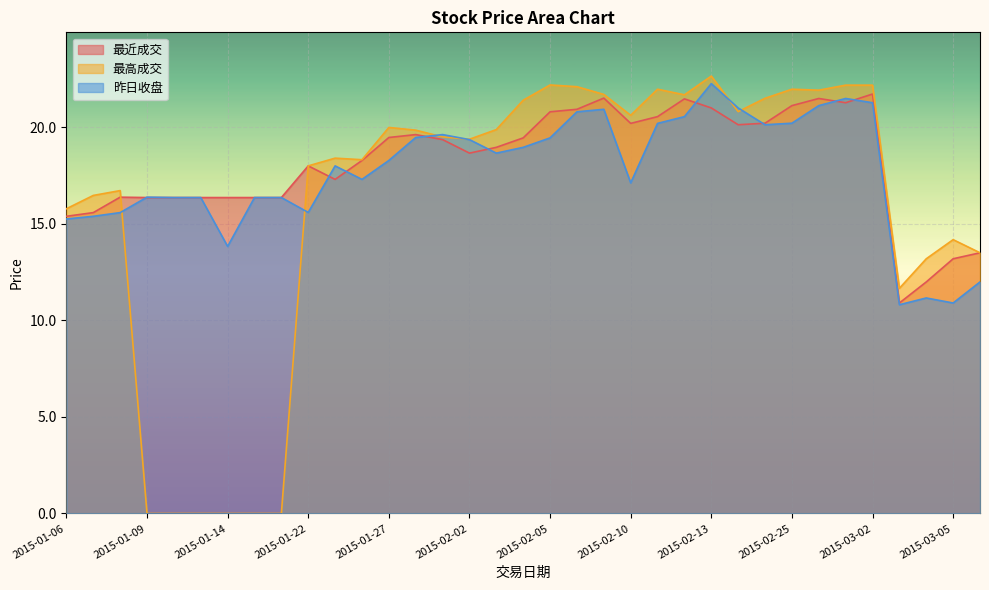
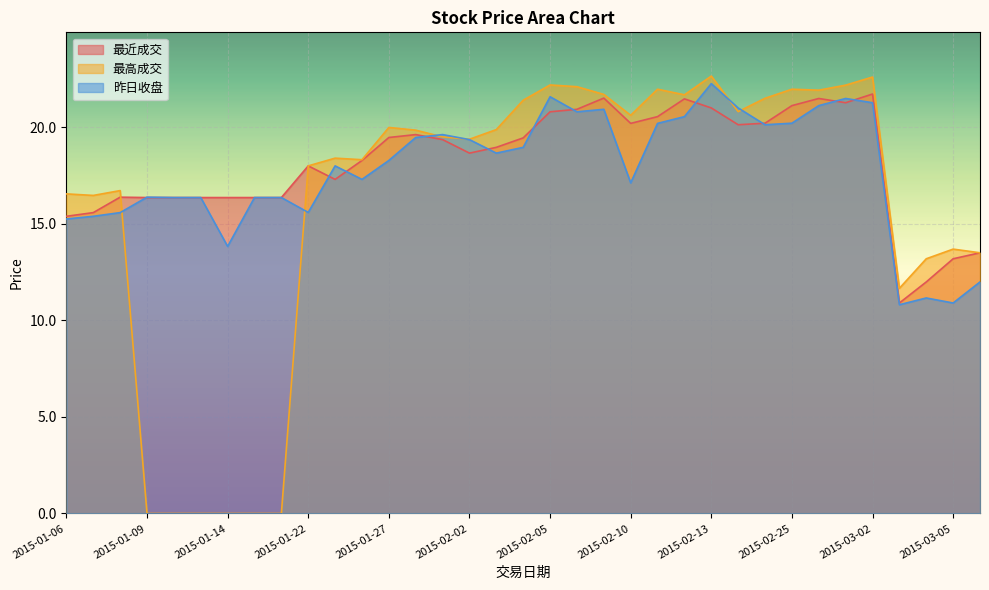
最高成交, 2015-01-06: 15.8 -> 16.6
昨日收盘, 2015-02-05: 19.5 -> 21.6
最高成交, 2015-03-02: 22.2 -> 22.6
最高成交, 2015-03-05: 14.2 -> 13.7
